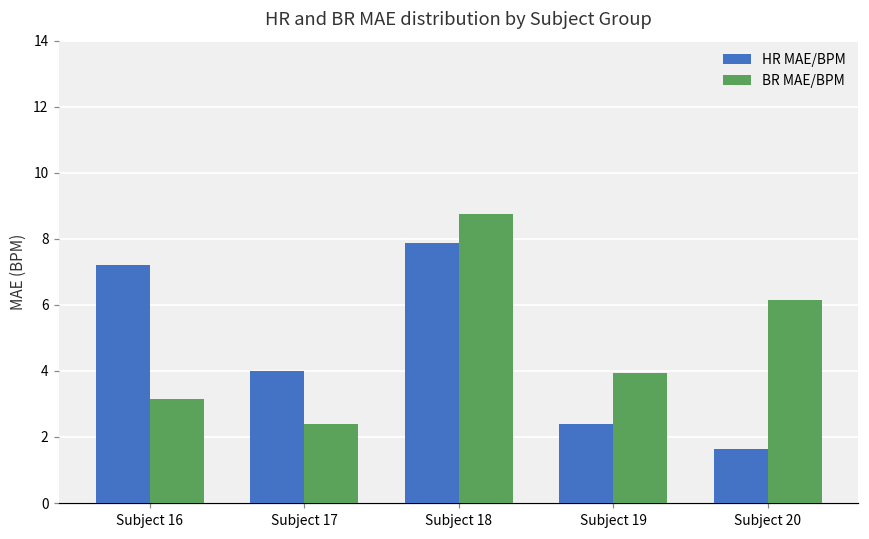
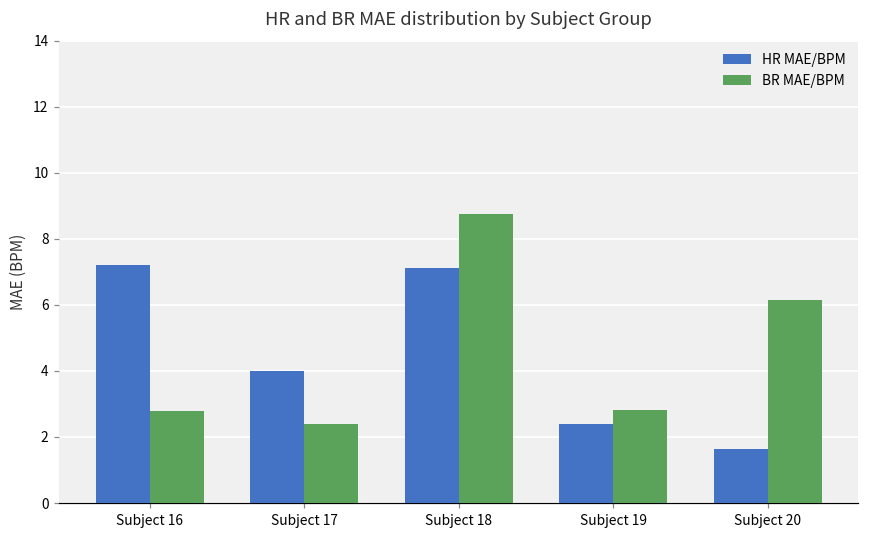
BR MAE/BPM, Subject 16: 3.2 -> 2.8
HR MAE/BPM, Subject 18: 7.9 -> 7.1
BR MAE/BPM, Subject 19: 3.9 -> 2.8
